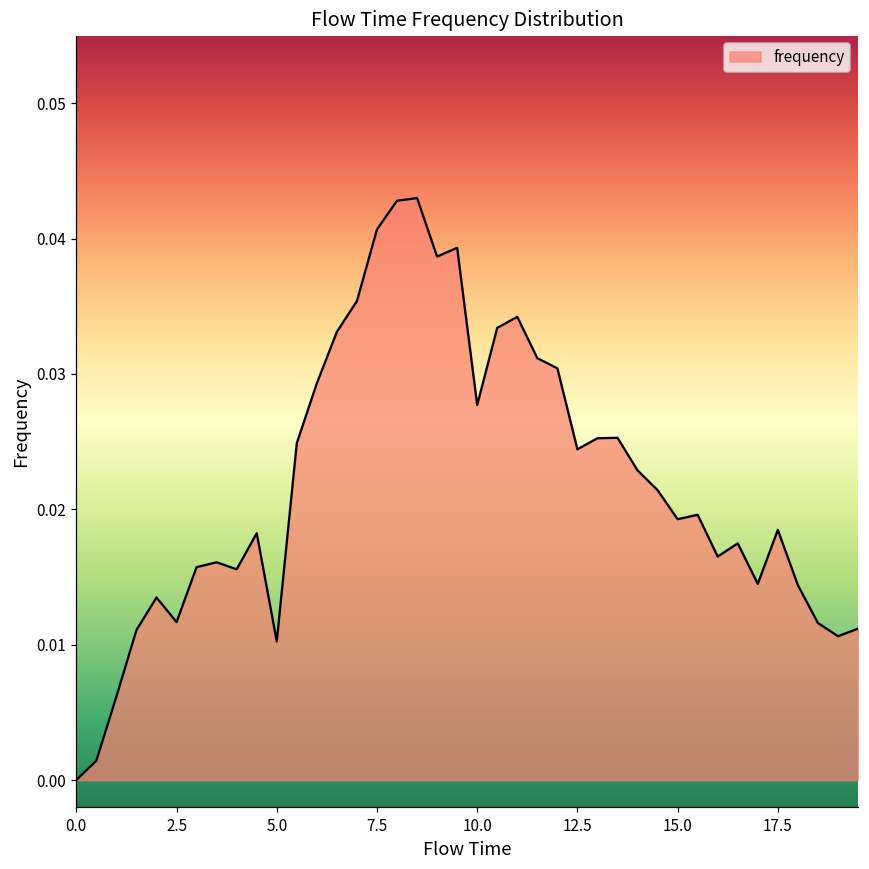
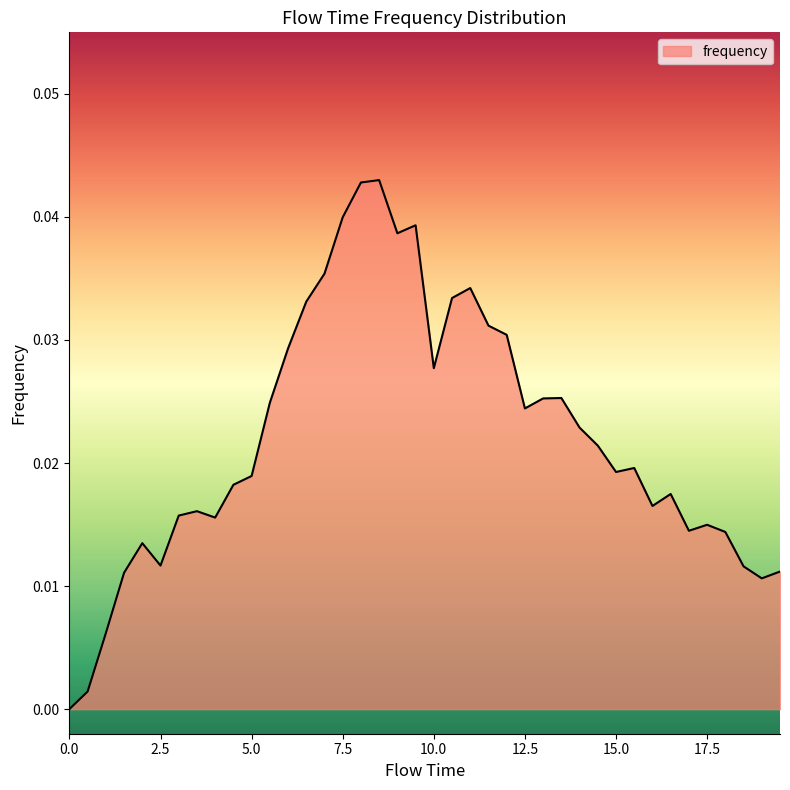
5.0: 0.0102 -> 0.0189
7.5: 0.0407 -> 0.0400
17.5: 0.0185 -> 0.0150
